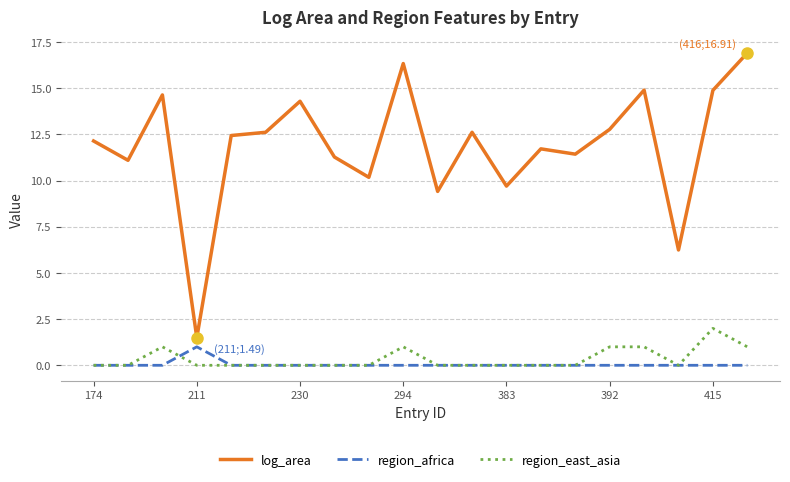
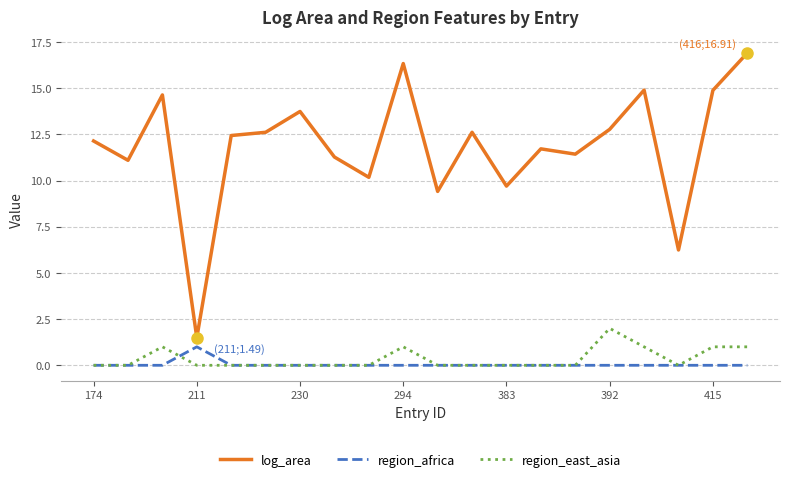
log_area, 230: 14.3 -> 13.7
region_east_asia, 392: 1 -> 2
region_east_asia, 415: 2 -> 1
